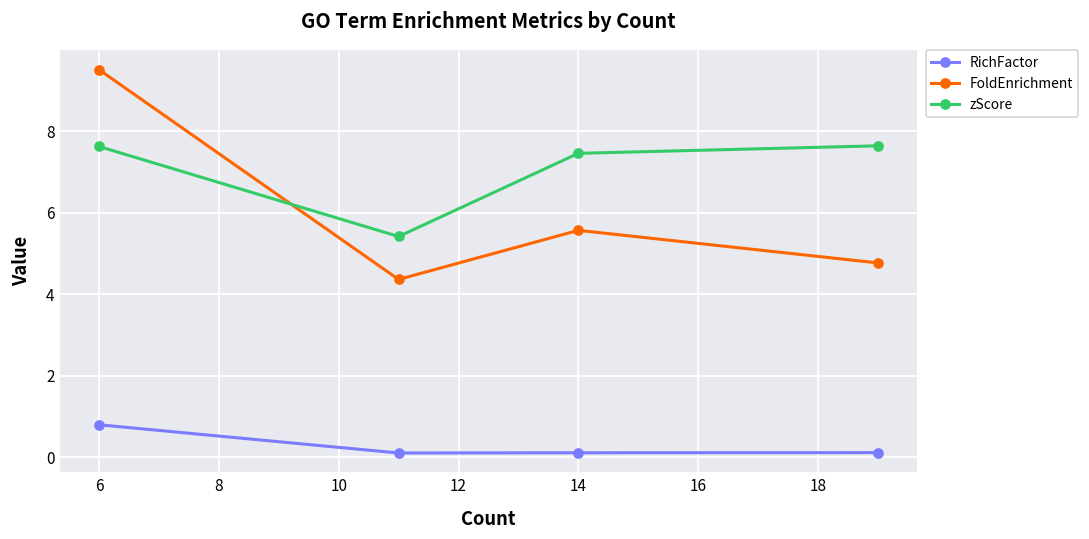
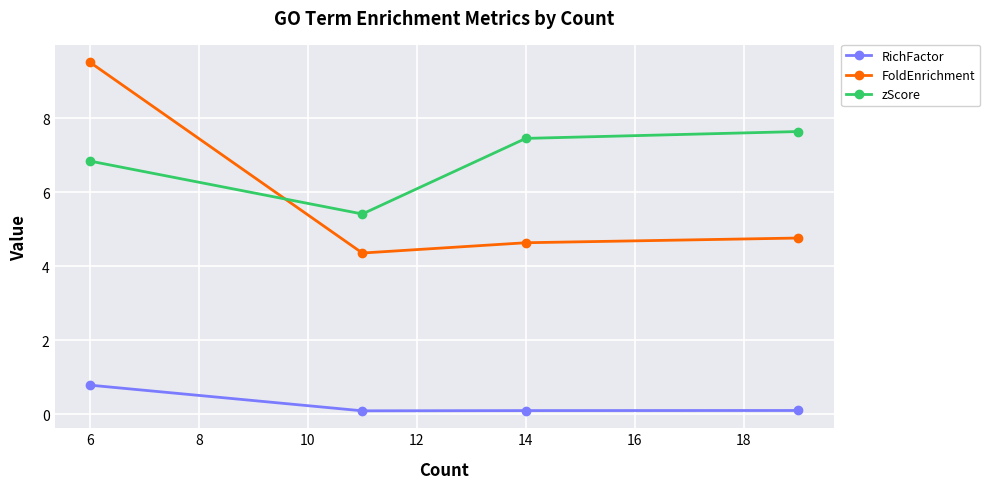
zScore, 6: 7.6 -> 6.8
FoldEnrichment, 14: 5.6 -> 4.6
